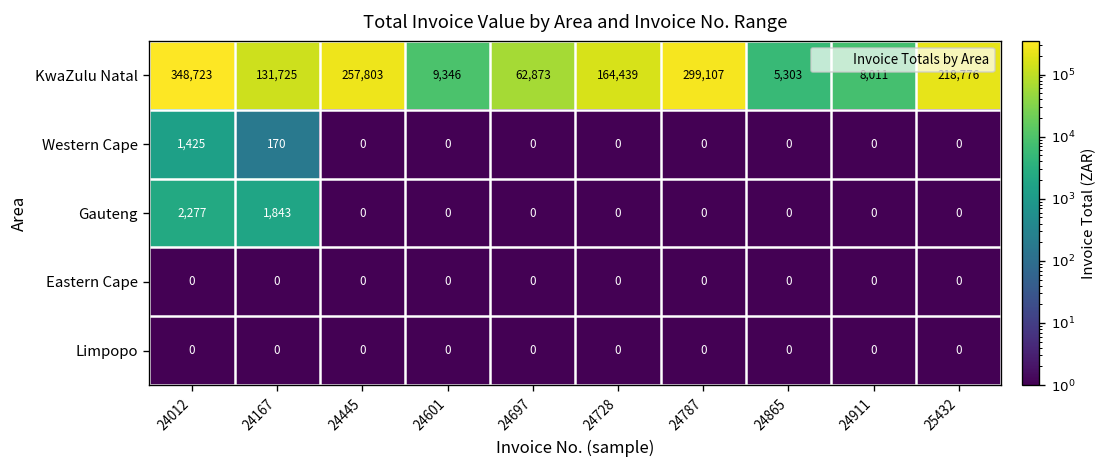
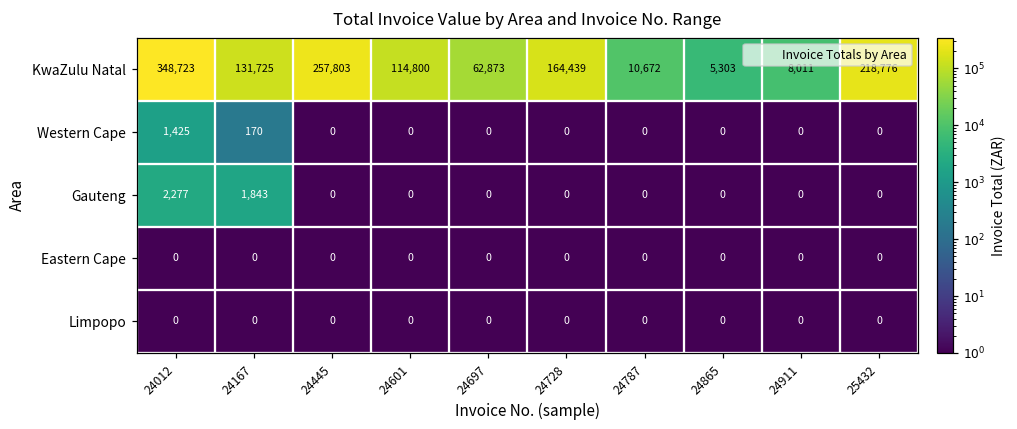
KwaZulu Natal, 24601: 9,346 -> 114,800
KwaZulu Natal, 24787: 299,107 -> 10,672
